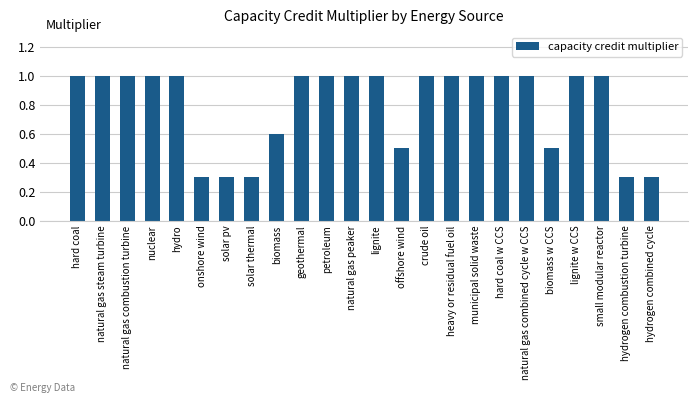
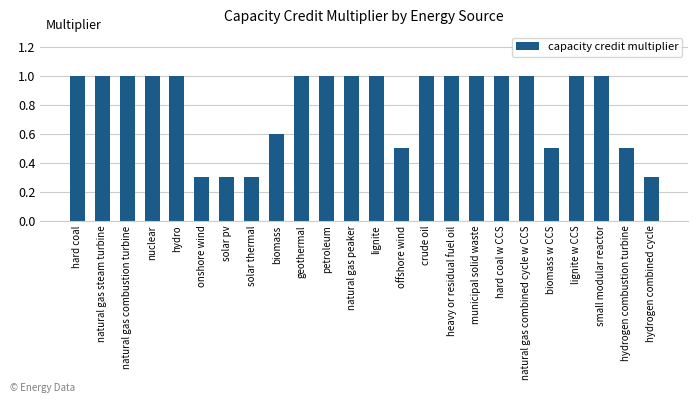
hydrogen combustion turbine: 0.3 -> 0.5
